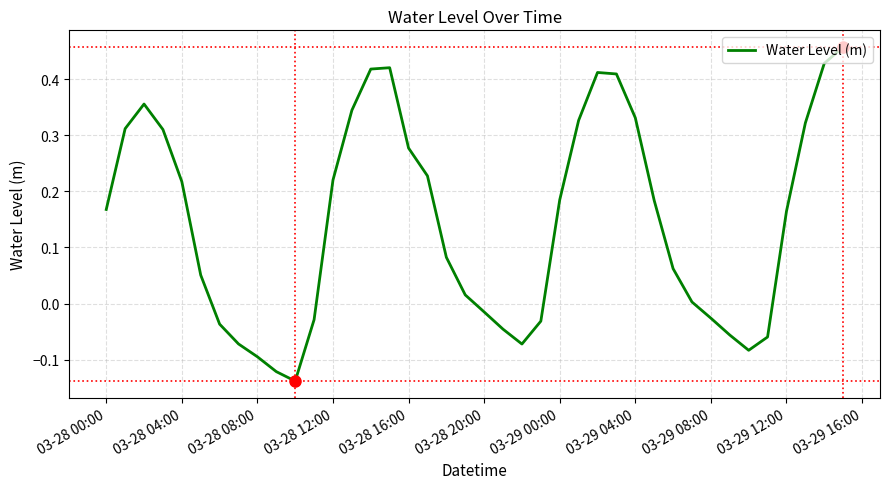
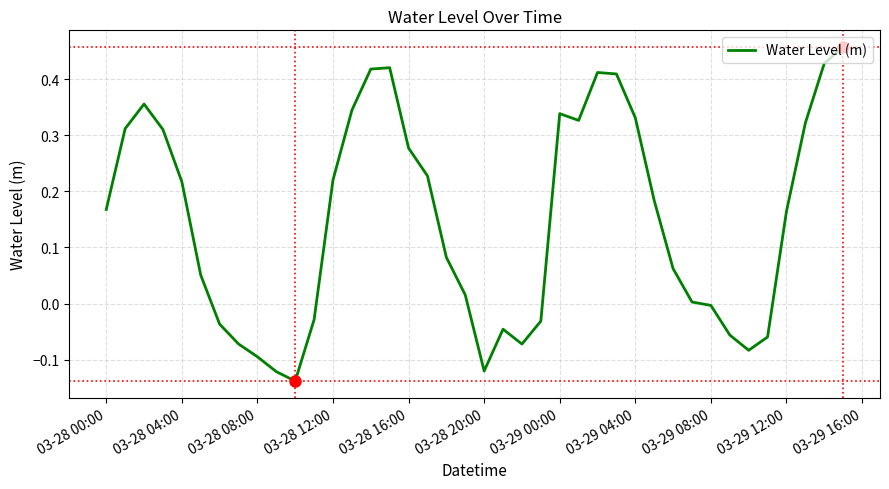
Water Level (m), 03-28 20:00: -0.01 -> -0.12
Water Level (m), 03-29 00:00: 0.18 -> 0.34
Water Level (m), 03-29 08:00: -0.03 -> 0.00
